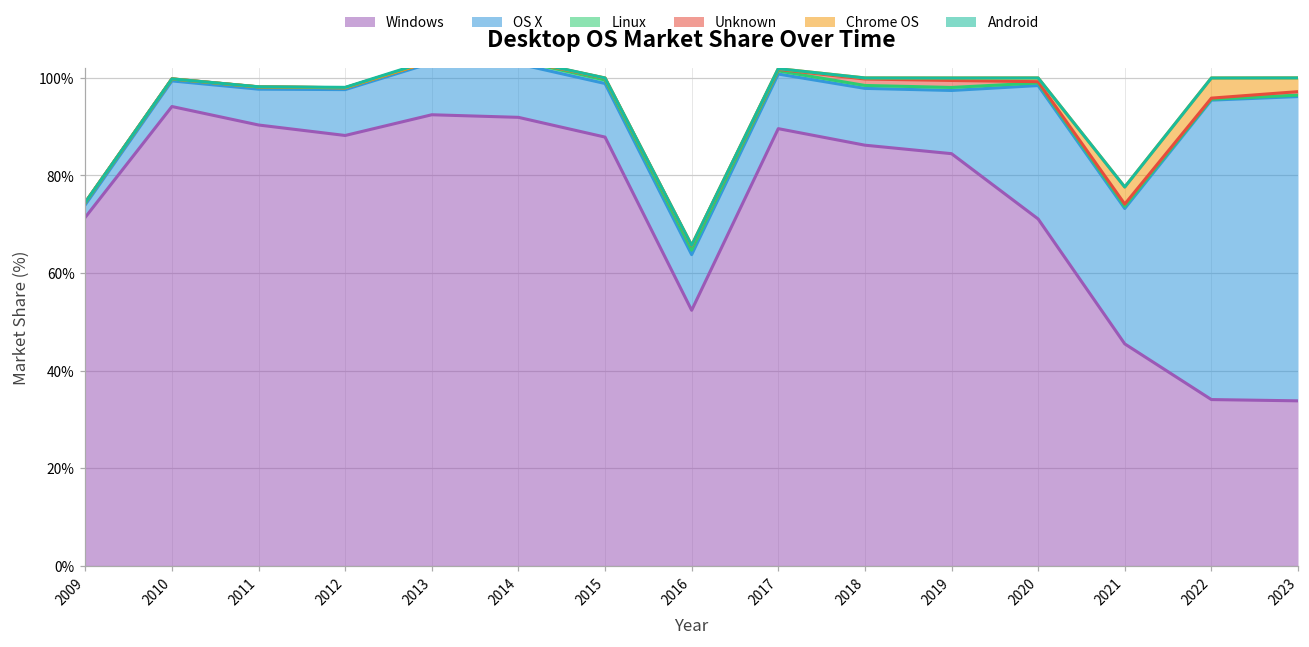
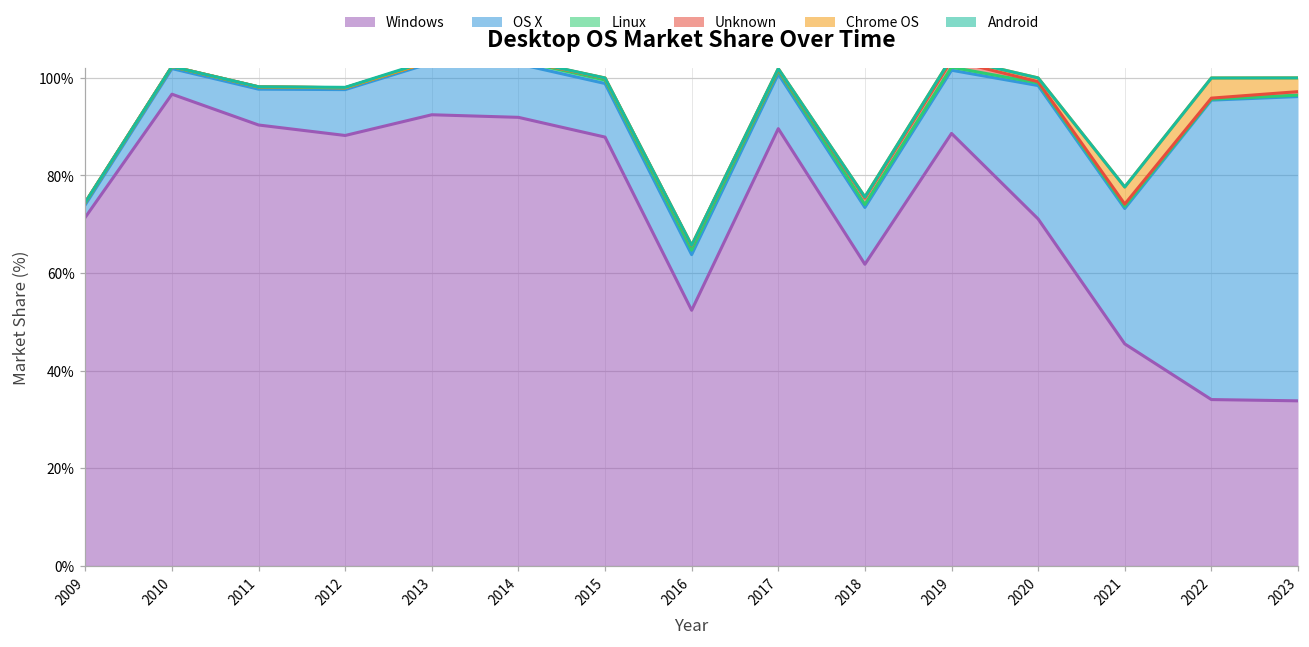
Windows, 2010: 94% -> 97%
Windows, 2018: 86% -> 62%
Windows, 2019: 84% -> 89%
